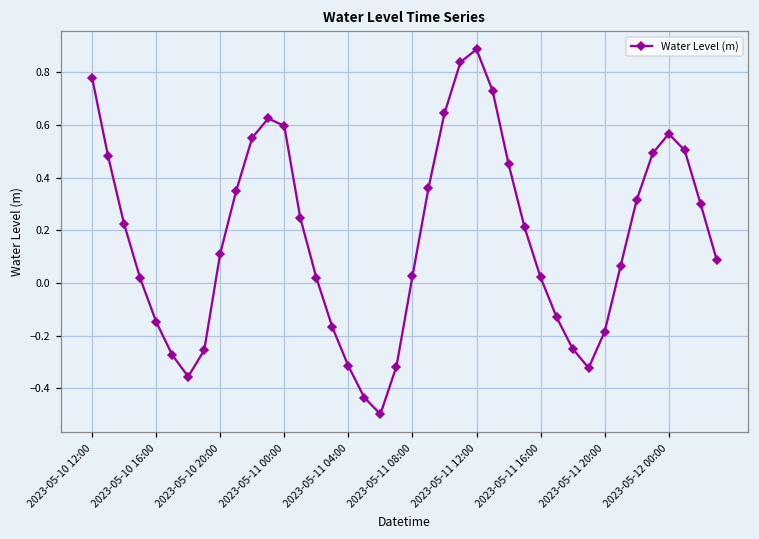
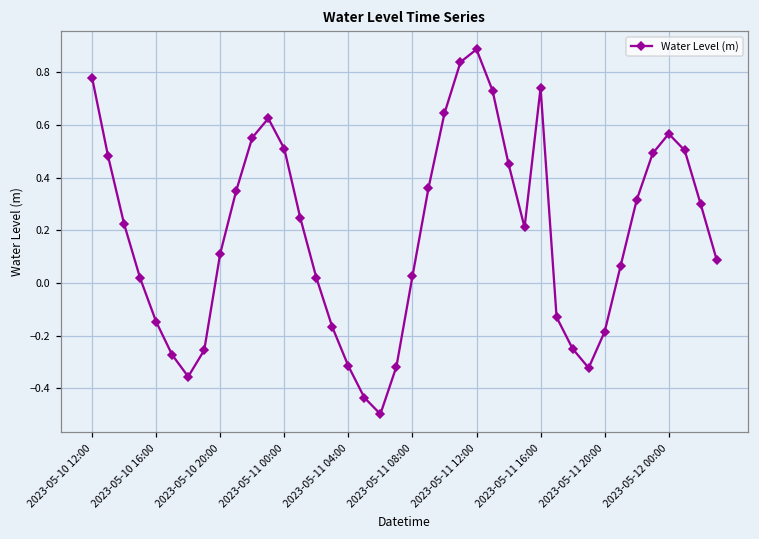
2023-05-11 00:00: 0.60 -> 0.51
2023-05-11 16:00: 0.02 -> 0.74
